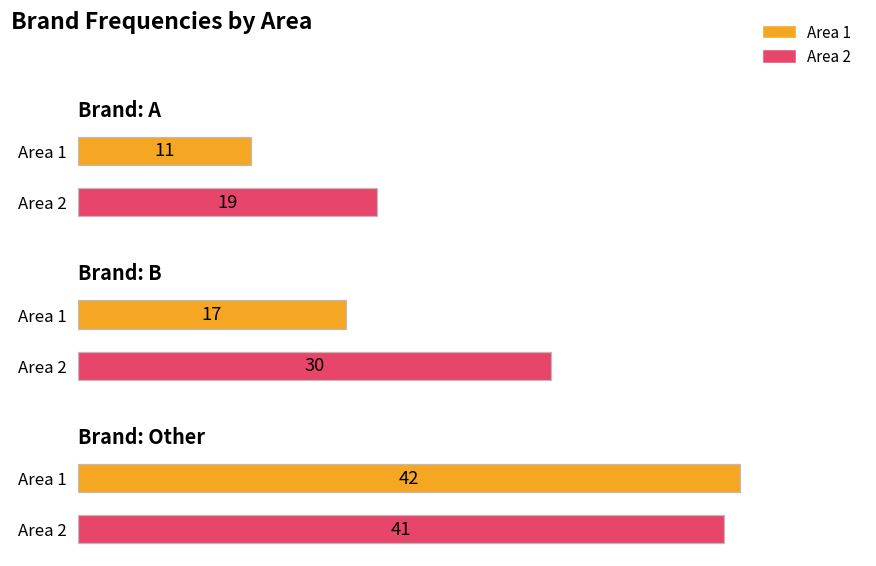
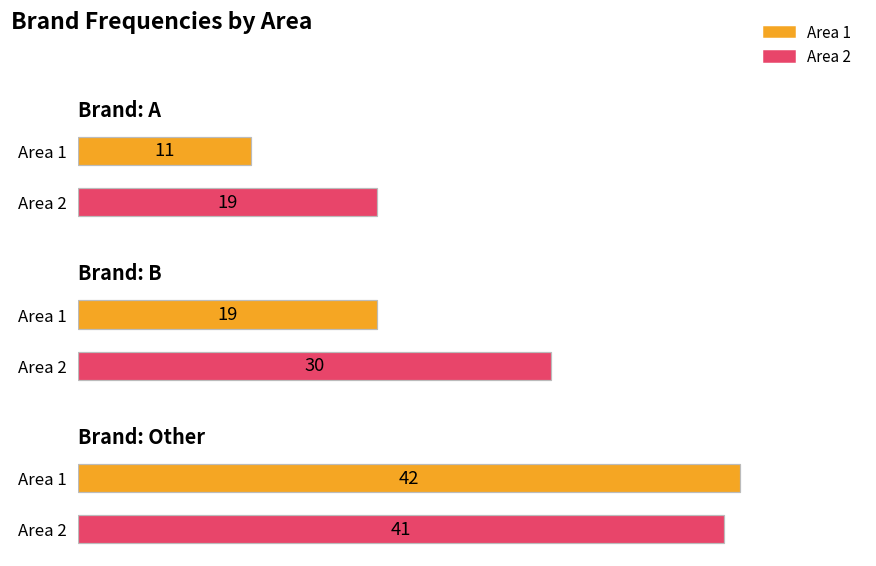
Brand: B, Area 1: 17 -> 19
